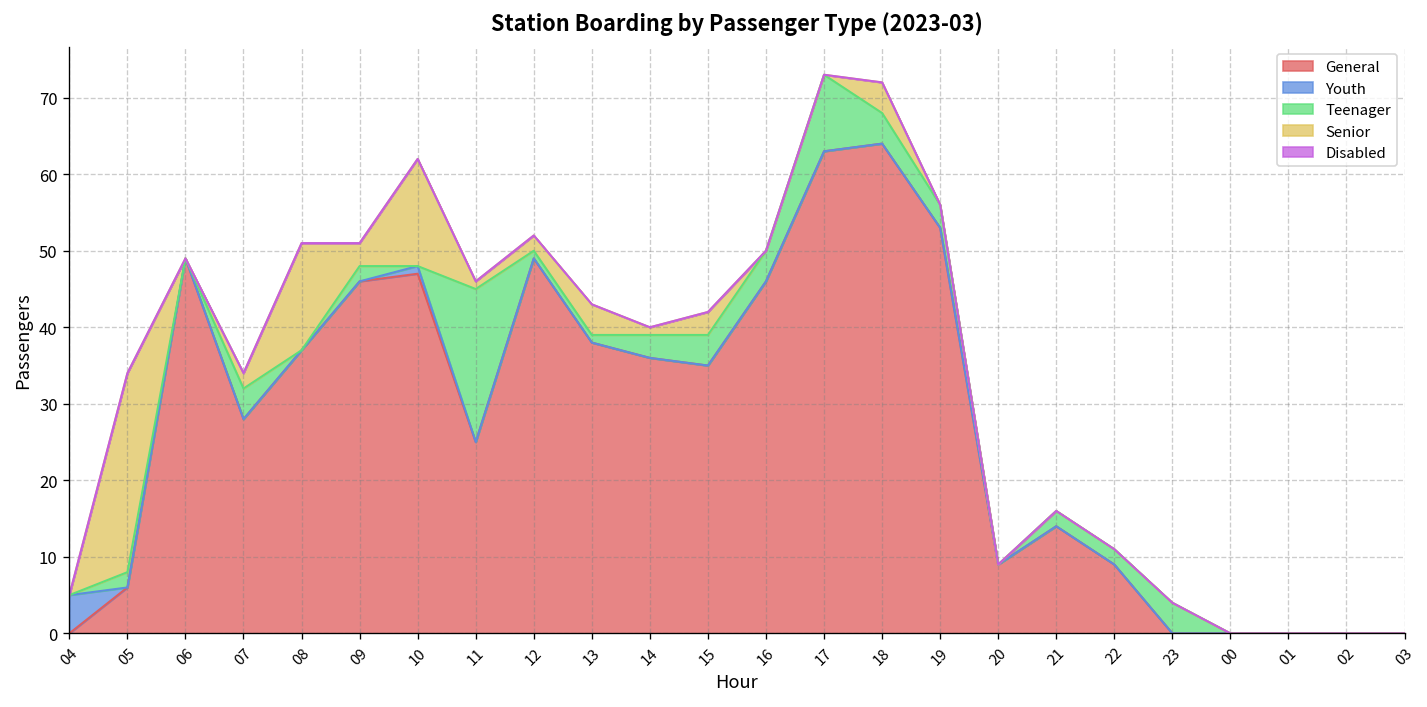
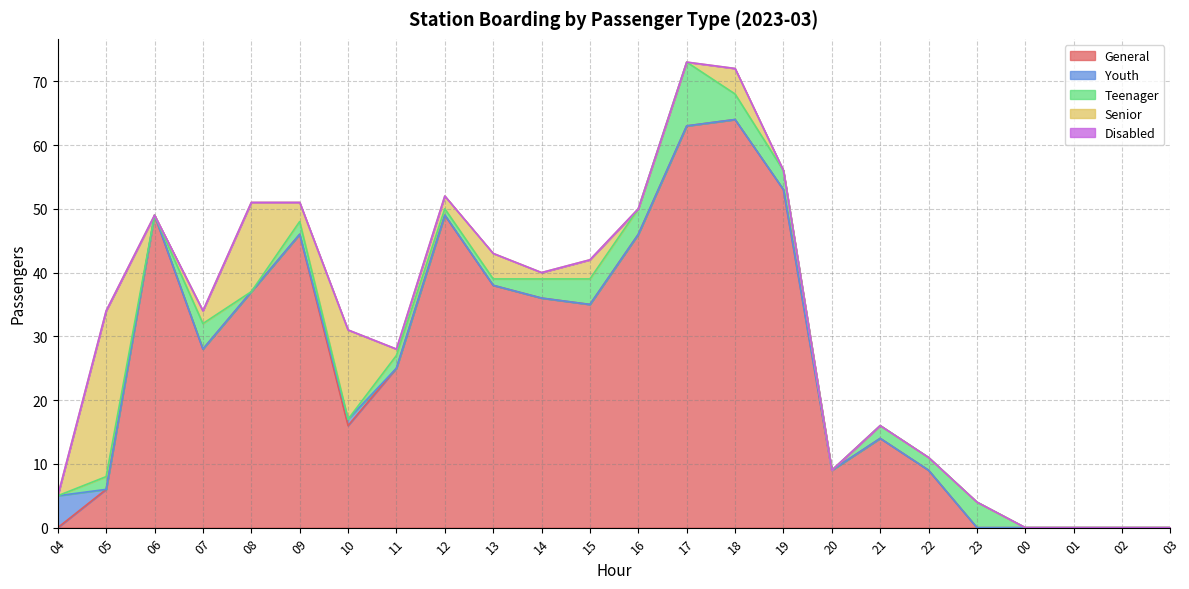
General, 10: 47 -> 16
Teenager, 11: 20 -> 2
